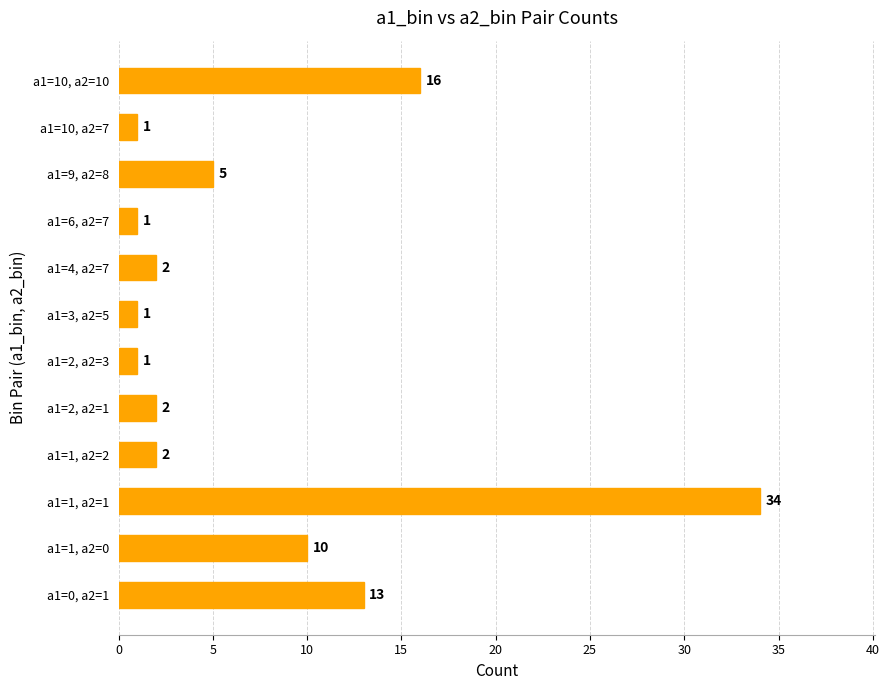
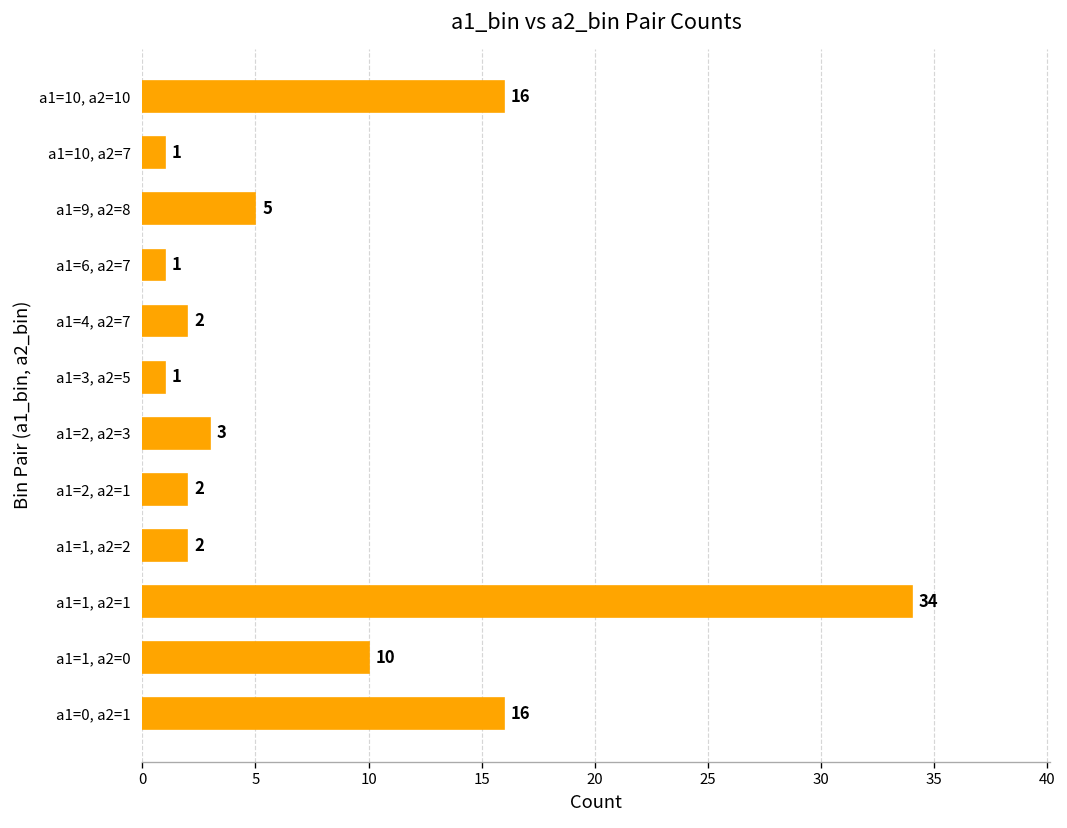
a1=2, a2=3: 1 -> 3
a1=0, a2=1: 13 -> 16
